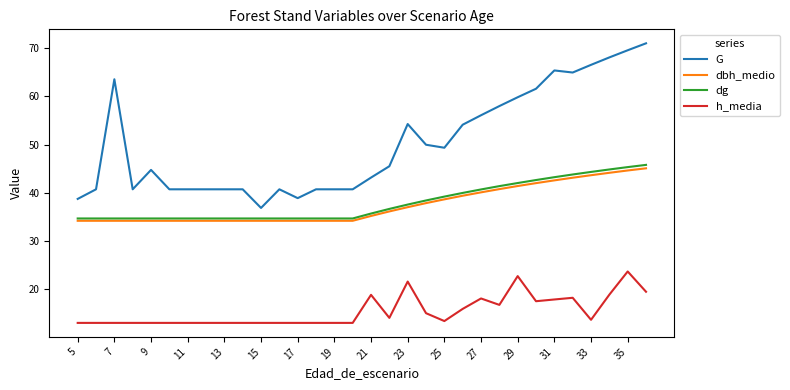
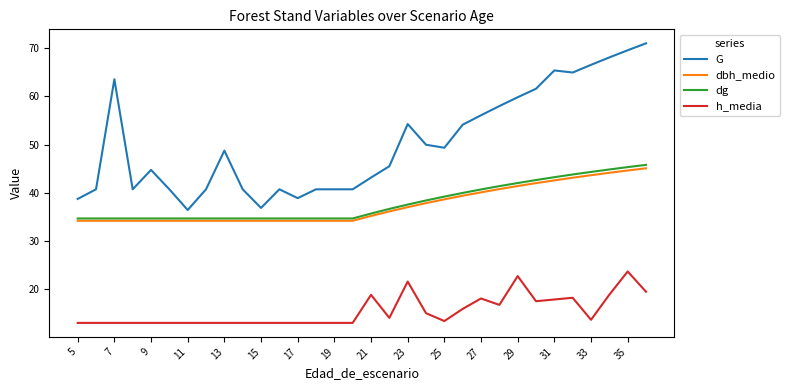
G, 11: 41 -> 36
G, 13: 41 -> 49
